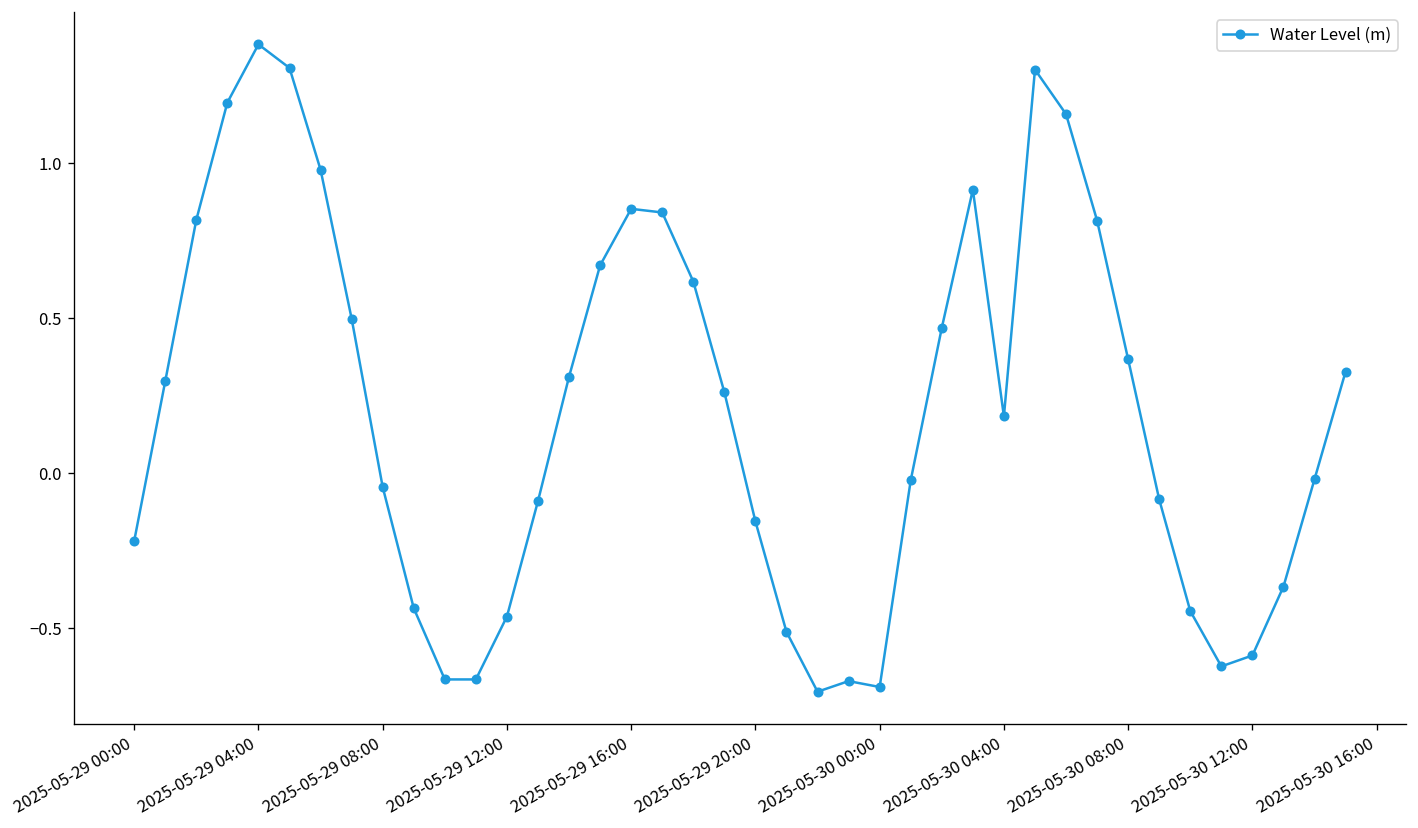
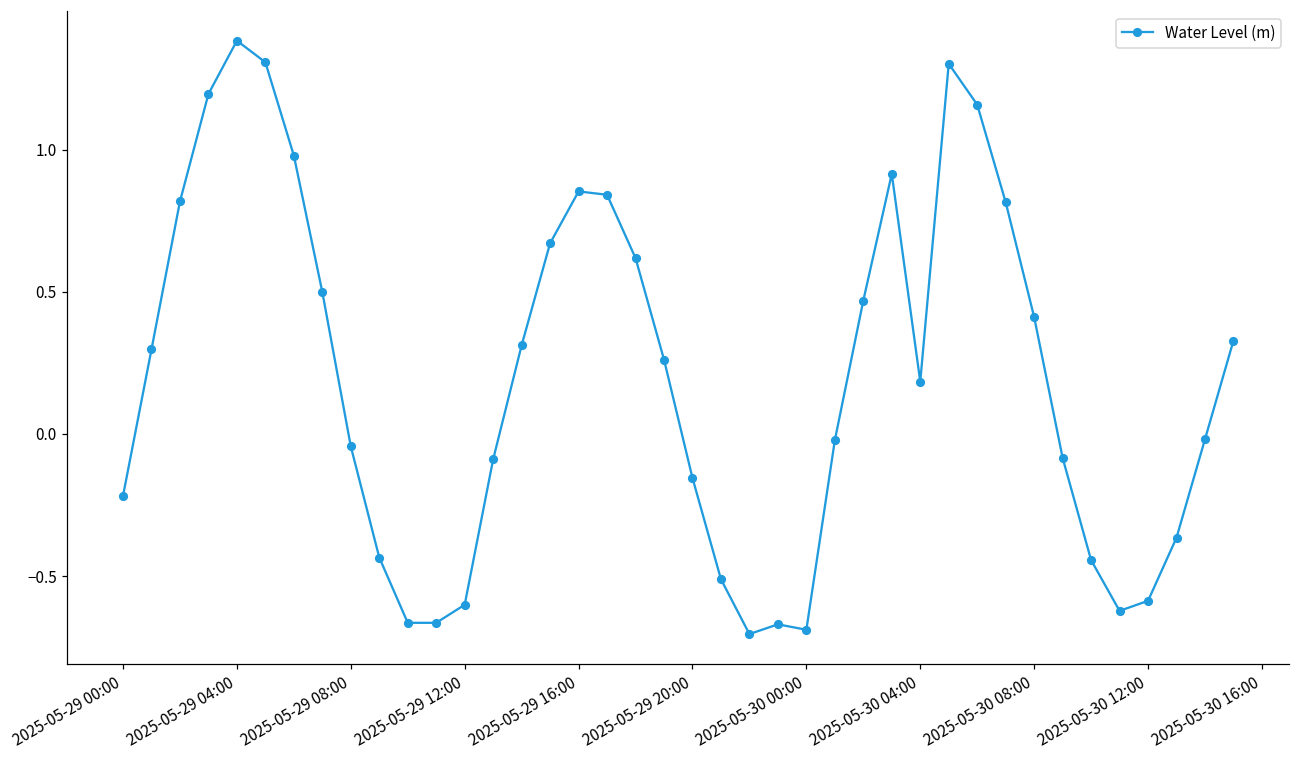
2025-05-29 12:00: -0.46 -> -0.60
2025-05-30 08:00: 0.37 -> 0.41
